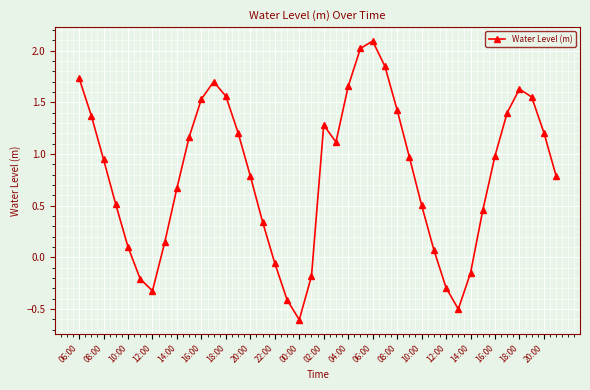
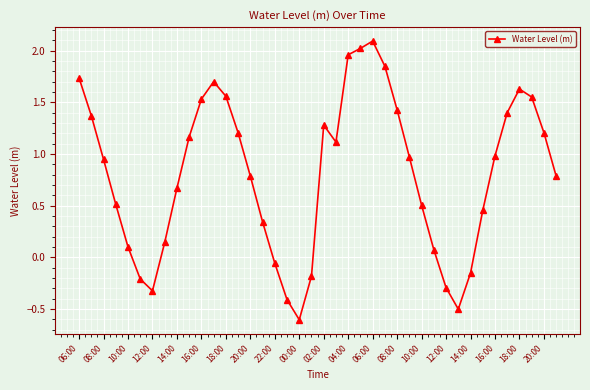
04:00: 1.65 -> 1.96
